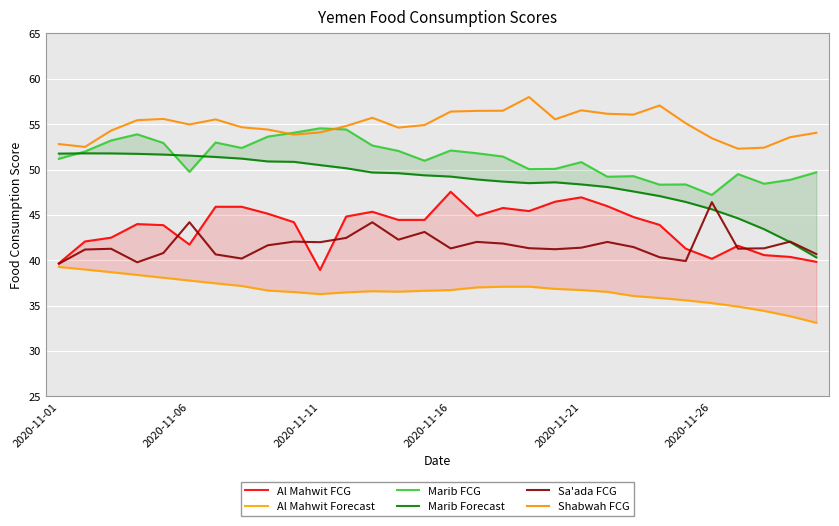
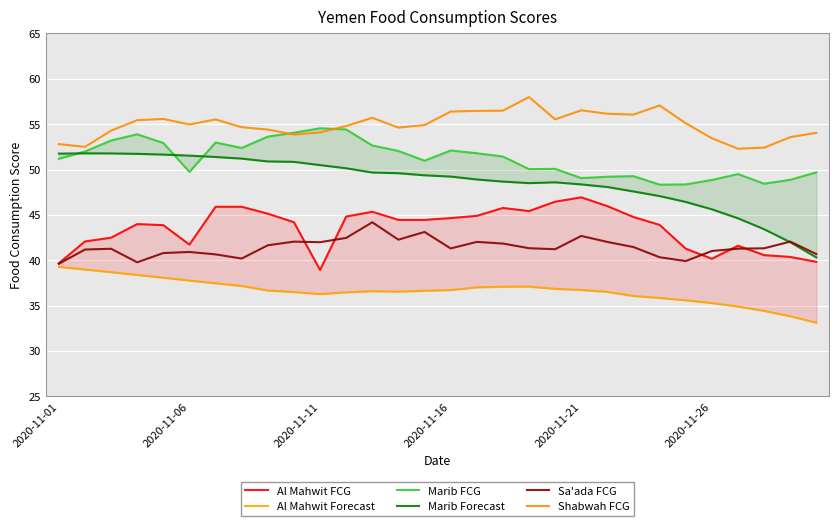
Sa'ada FCG, 2020-11-06: 44 -> 41
Al Mahwit FCG, 2020-11-16: 48 -> 45
Marib FCG, 2020-11-21: 51 -> 49
Sa'ada FCG, 2020-11-21: 41 -> 43
Marib FCG, 2020-11-26: 47 -> 49
Sa'ada FCG, 2020-11-26: 46 -> 41
